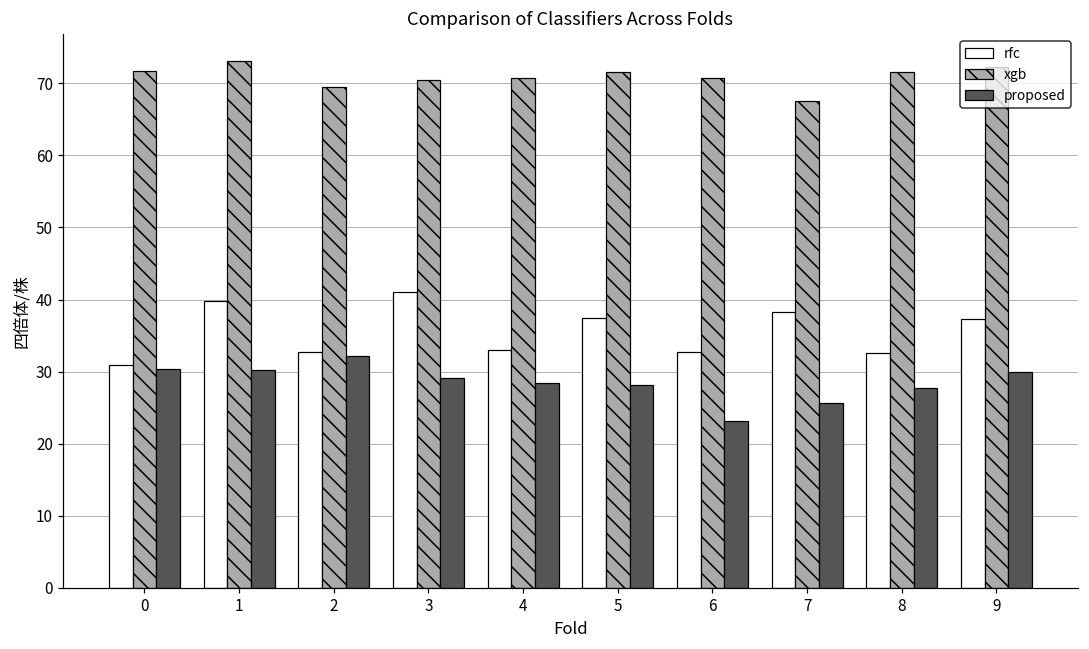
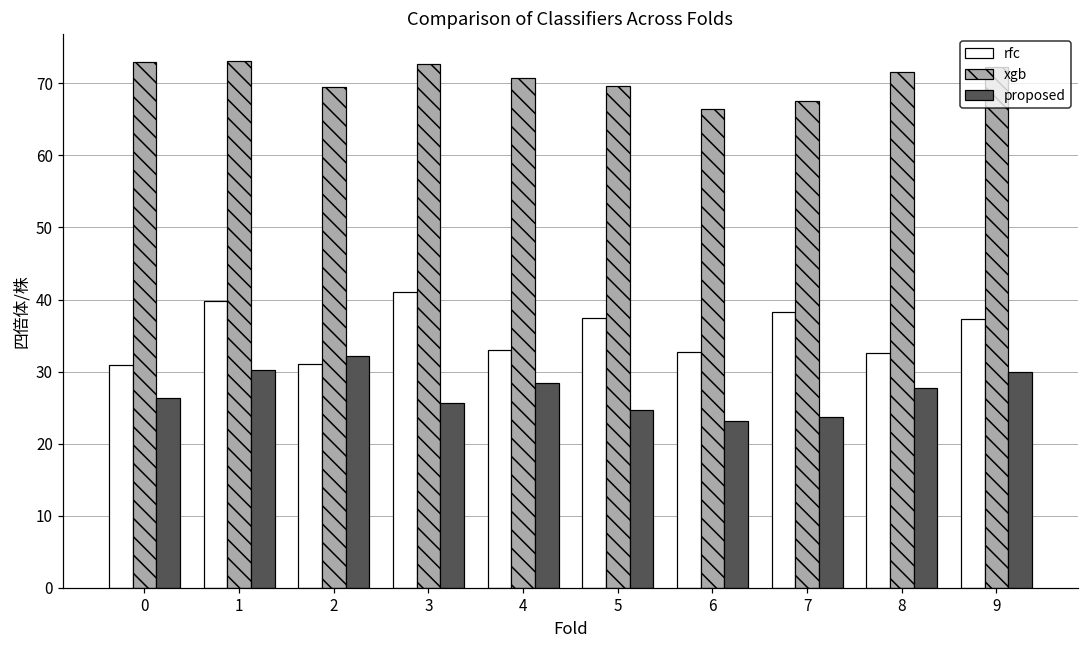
xgb, 0: 72 -> 73
proposed, 0: 30 -> 26
rfc, 2: 33 -> 31
xgb, 3: 70 -> 73
proposed, 3: 29 -> 26
xgb, 5: 72 -> 70
proposed, 5: 28 -> 25
xgb, 6: 71 -> 66
proposed, 7: 26 -> 24
